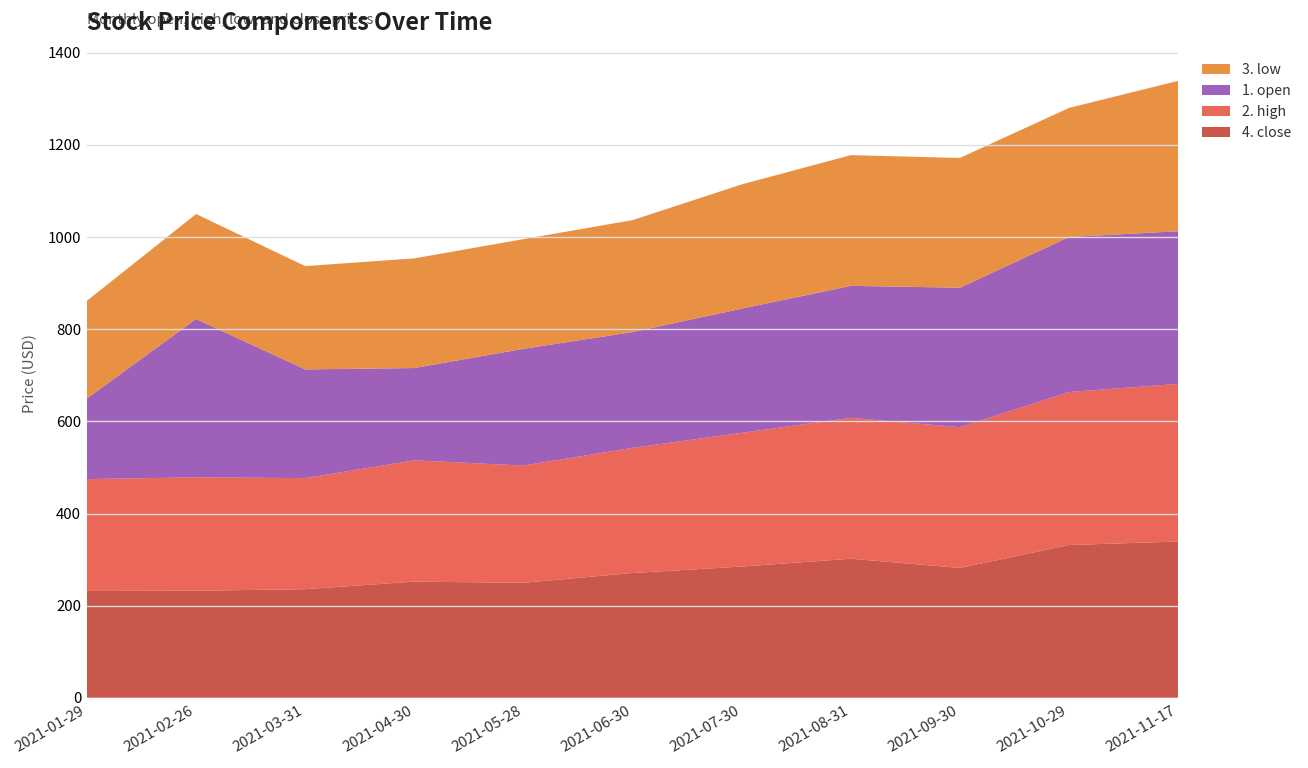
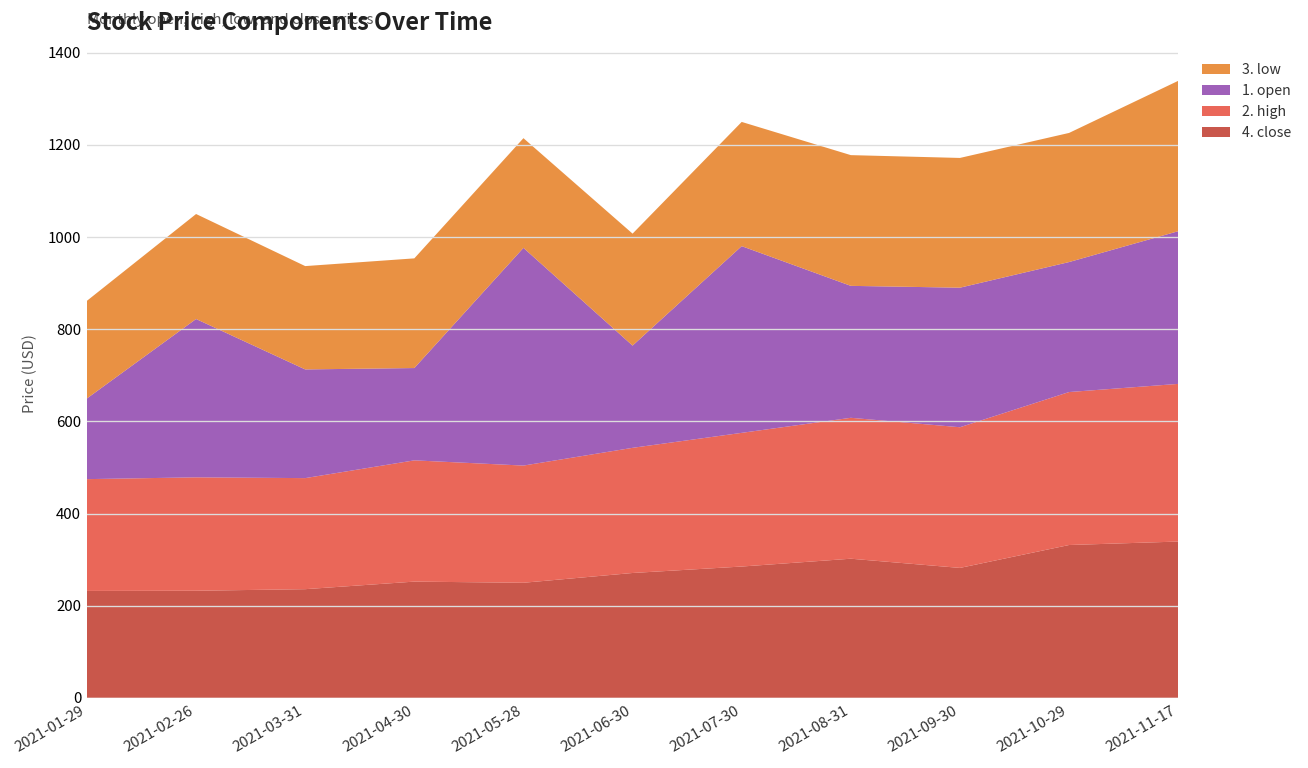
1. open, 2021-05-28: 250 -> 470
1. open, 2021-06-30: 250 -> 220
1. open, 2021-07-30: 270 -> 410
1. open, 2021-10-29: 340 -> 280
